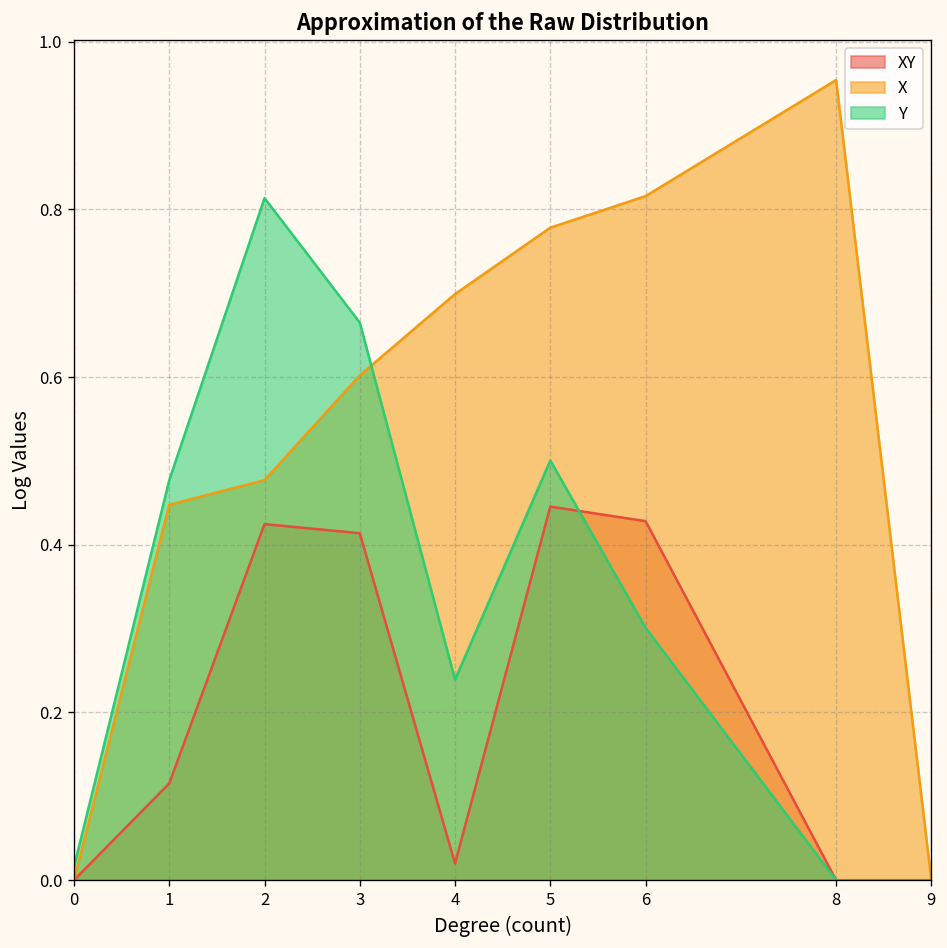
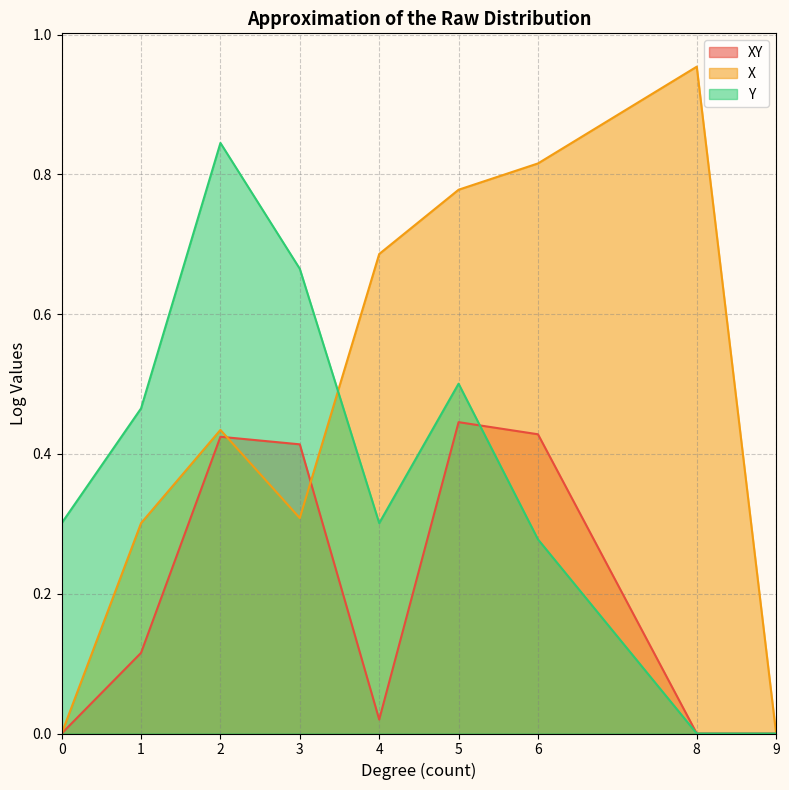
Y, 0: 0.02 -> 0.30
X, 1: 0.45 -> 0.30
Y, 1: 0.48 -> 0.47
X, 2: 0.48 -> 0.43
Y, 2: 0.81 -> 0.85
X, 3: 0.60 -> 0.31
X, 4: 0.70 -> 0.69
Y, 4: 0.24 -> 0.30
Y, 6: 0.30 -> 0.28
